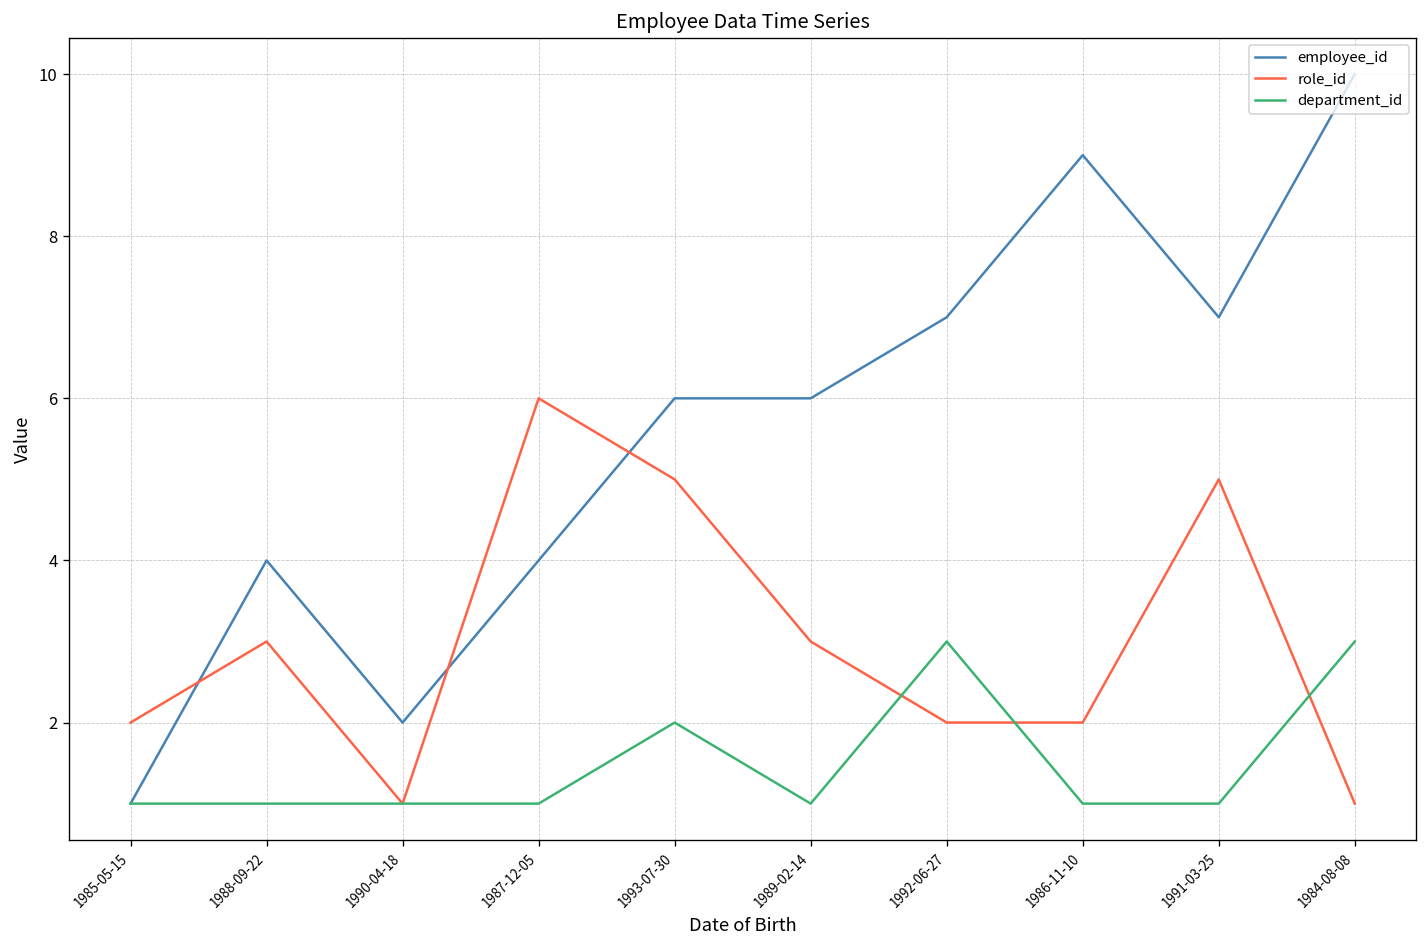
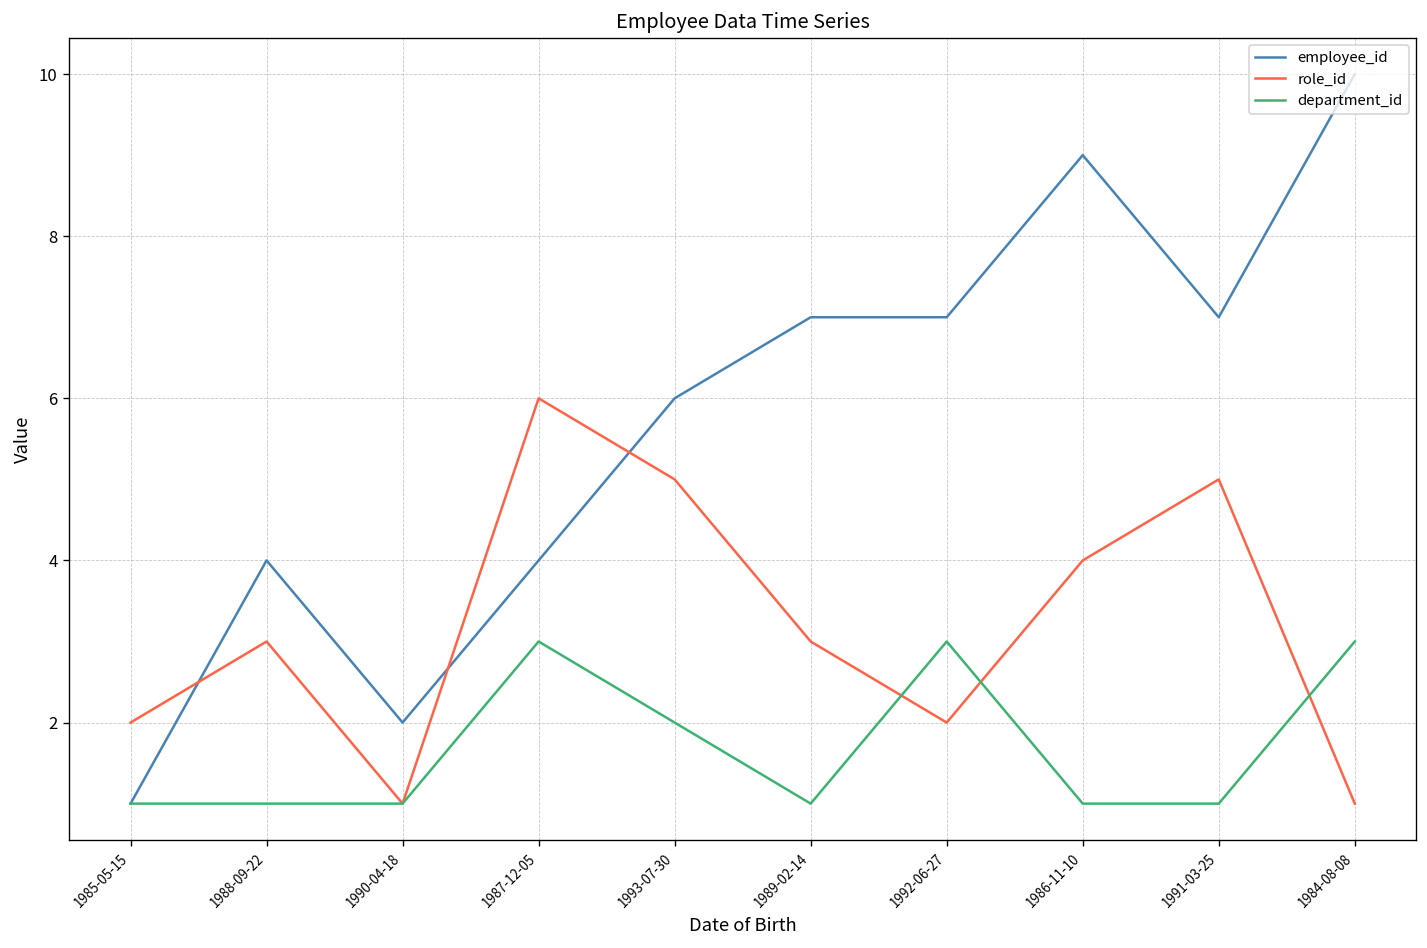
department_id, 1987-12-05: 1 -> 3
employee_id, 1989-02-14: 6 -> 7
role_id, 1986-11-10: 2 -> 4
